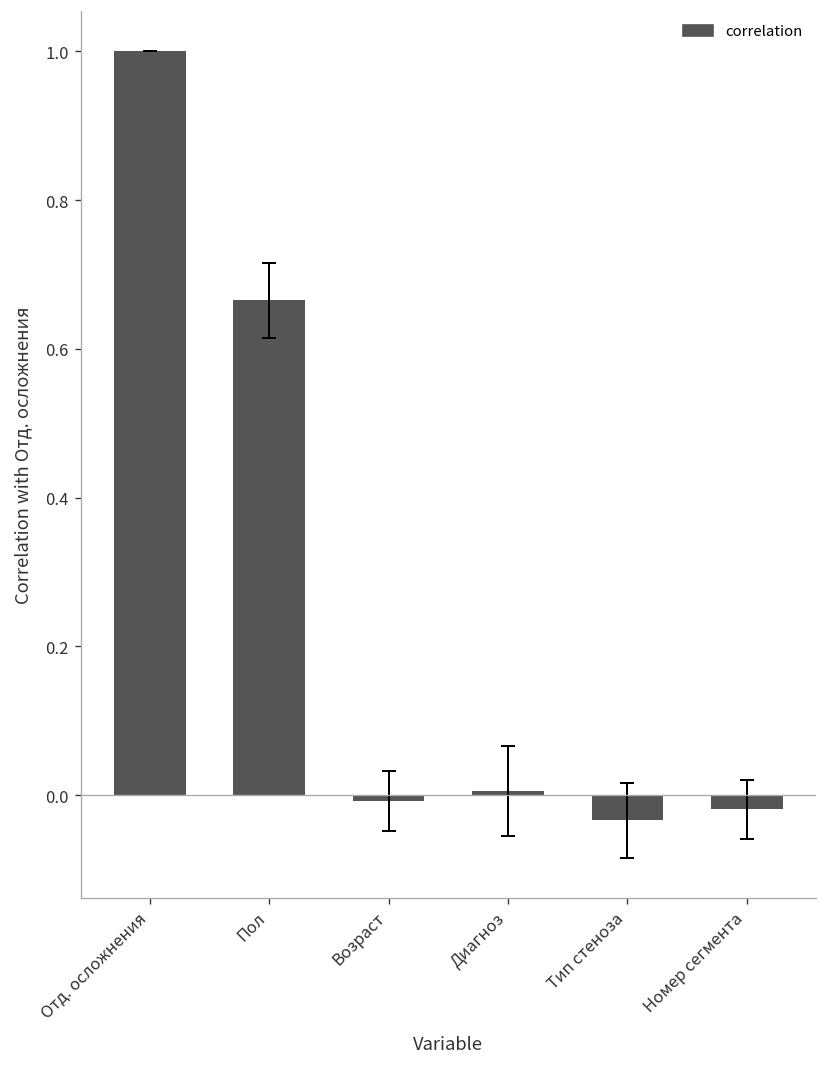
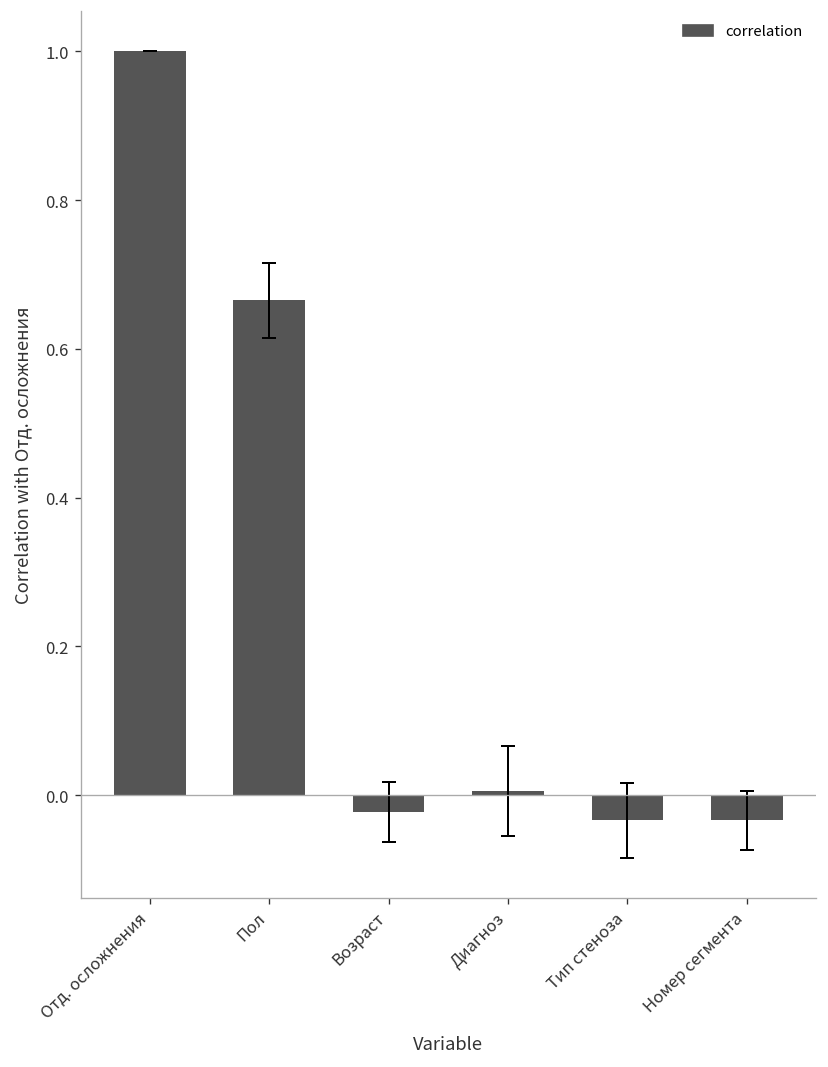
correlation, Возраст: -0.01 -> -0.02
correlation, Номер сегмента: -0.02 -> -0.03
